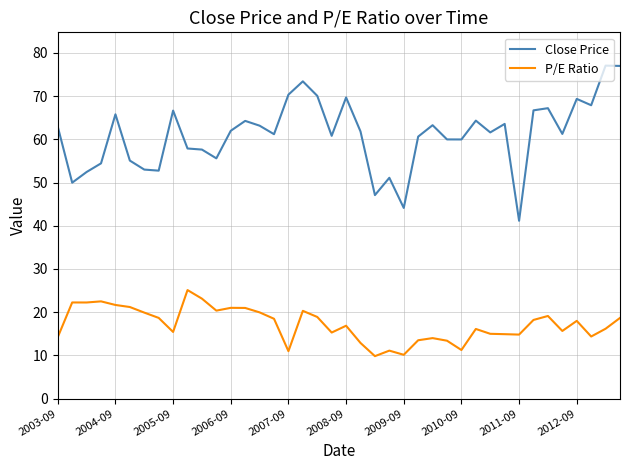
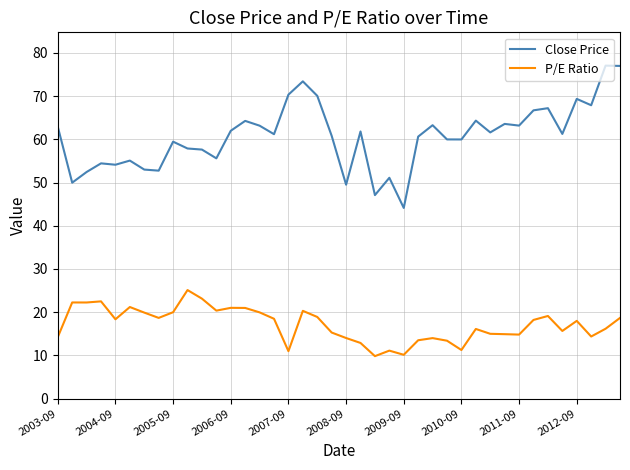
Close Price, 2004-09: 66 -> 54
P/E Ratio, 2004-09: 22 -> 18
Close Price, 2005-09: 67 -> 59
P/E Ratio, 2005-09: 15 -> 20
Close Price, 2008-09: 70 -> 50
P/E Ratio, 2008-09: 17 -> 14
Close Price, 2011-09: 41 -> 63
